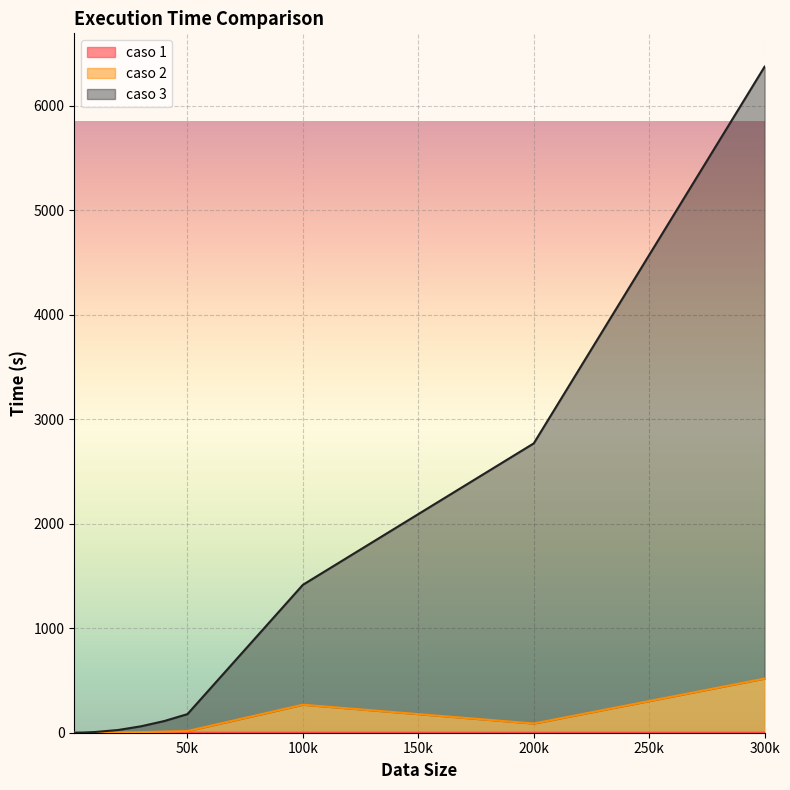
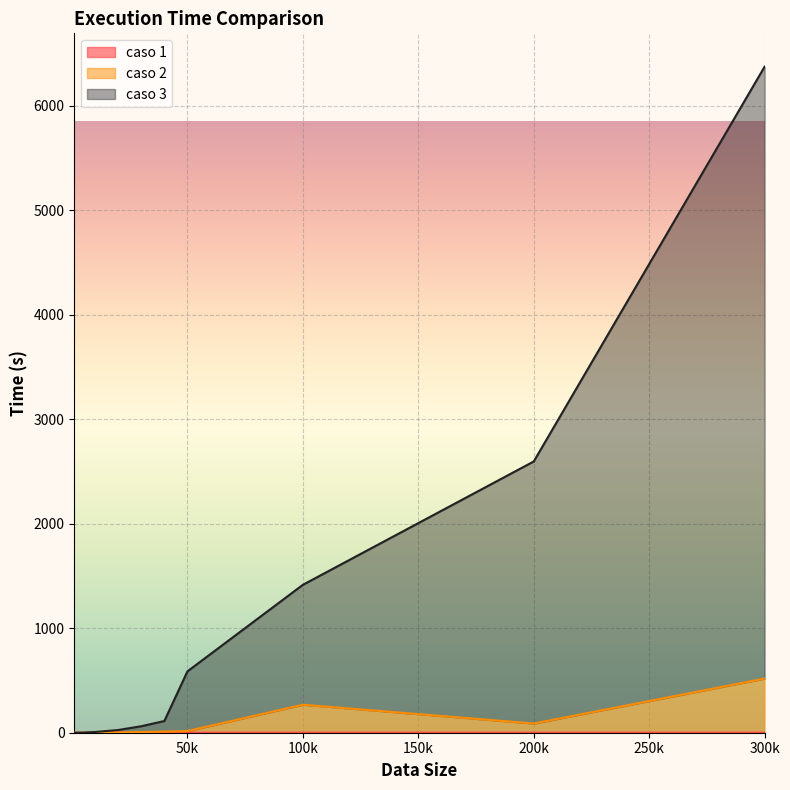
caso 3, 50k: 160 -> 570
caso 3, 200k: 2680 -> 2510
